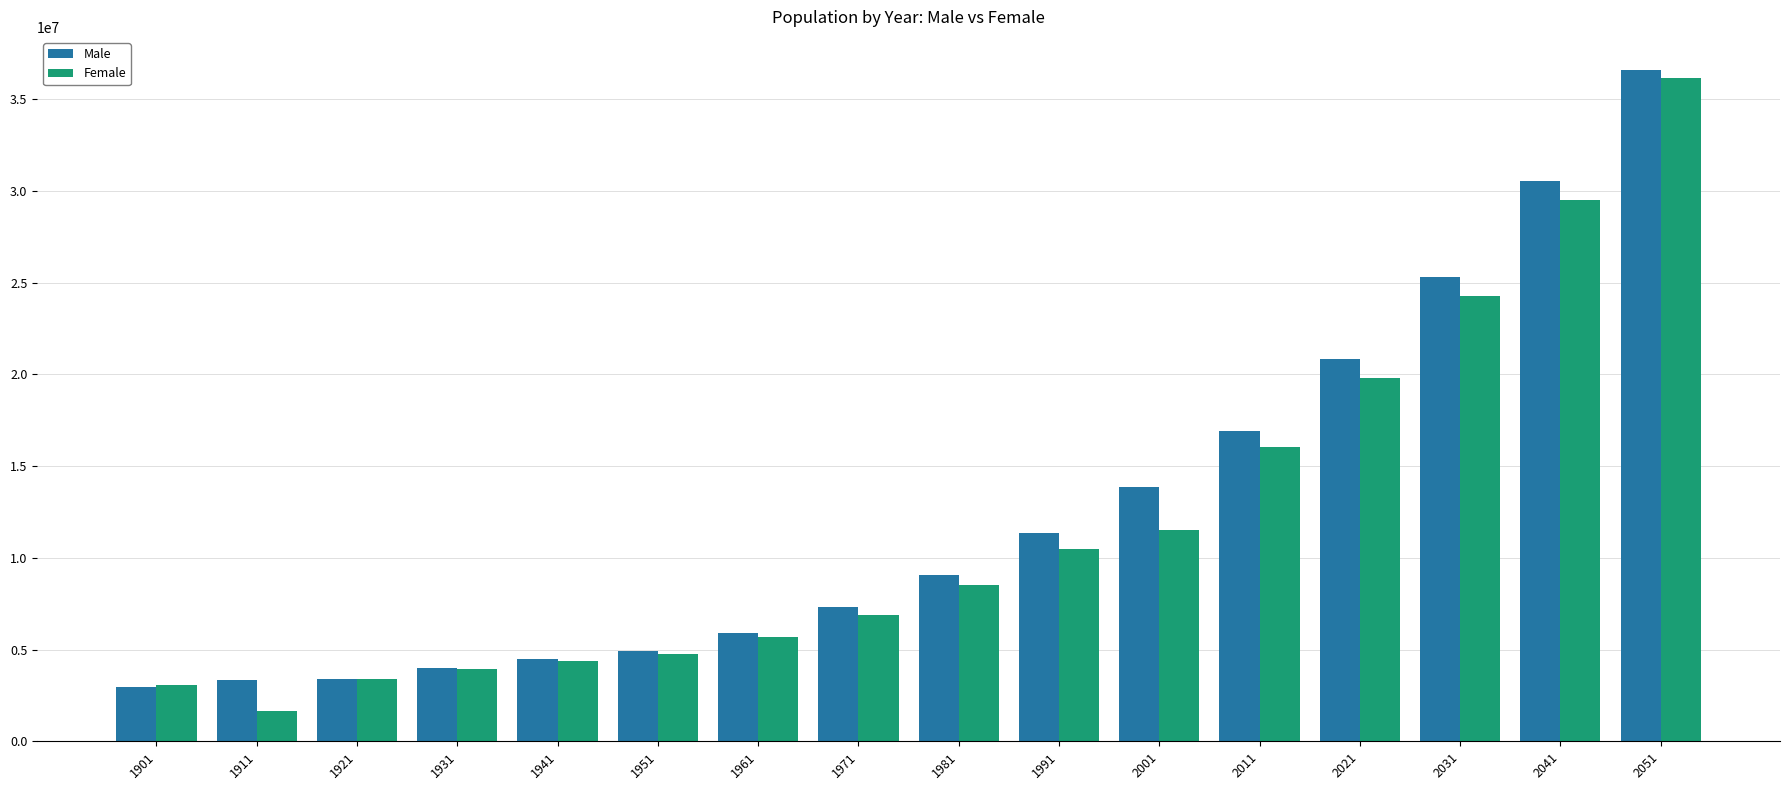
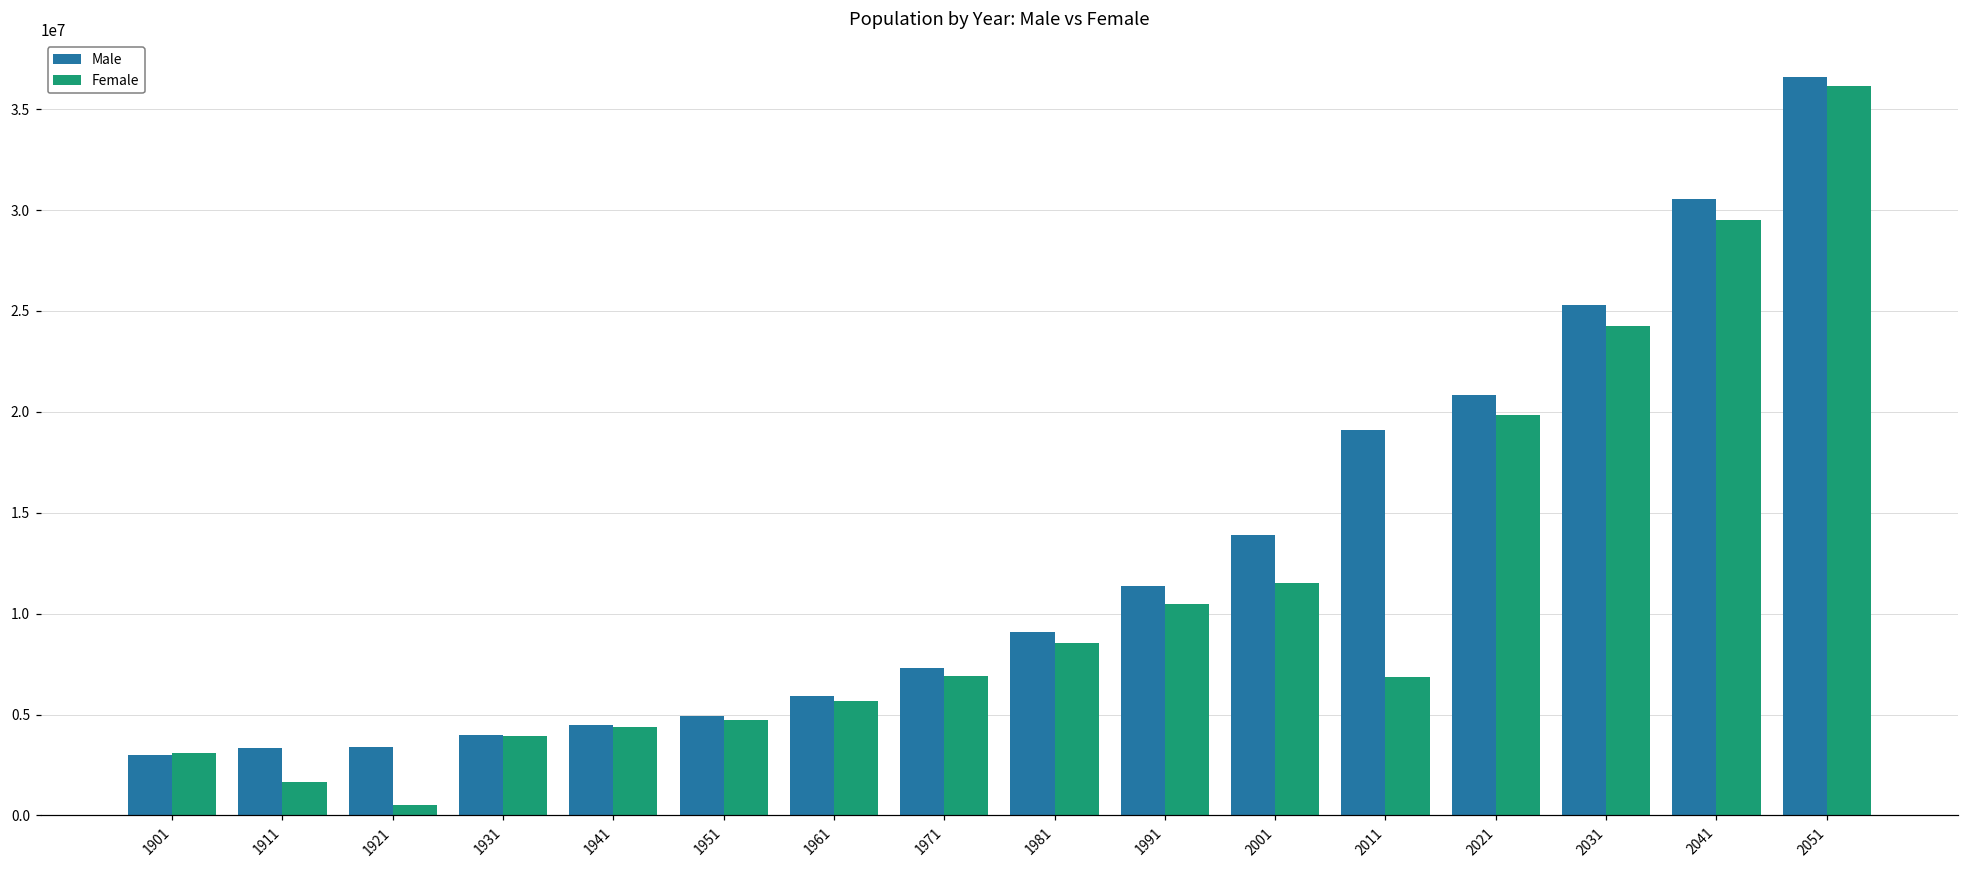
Female, 1921: 3400000 -> 500000
Male, 2011: 16900000 -> 19100000
Female, 2011: 16100000 -> 6900000
